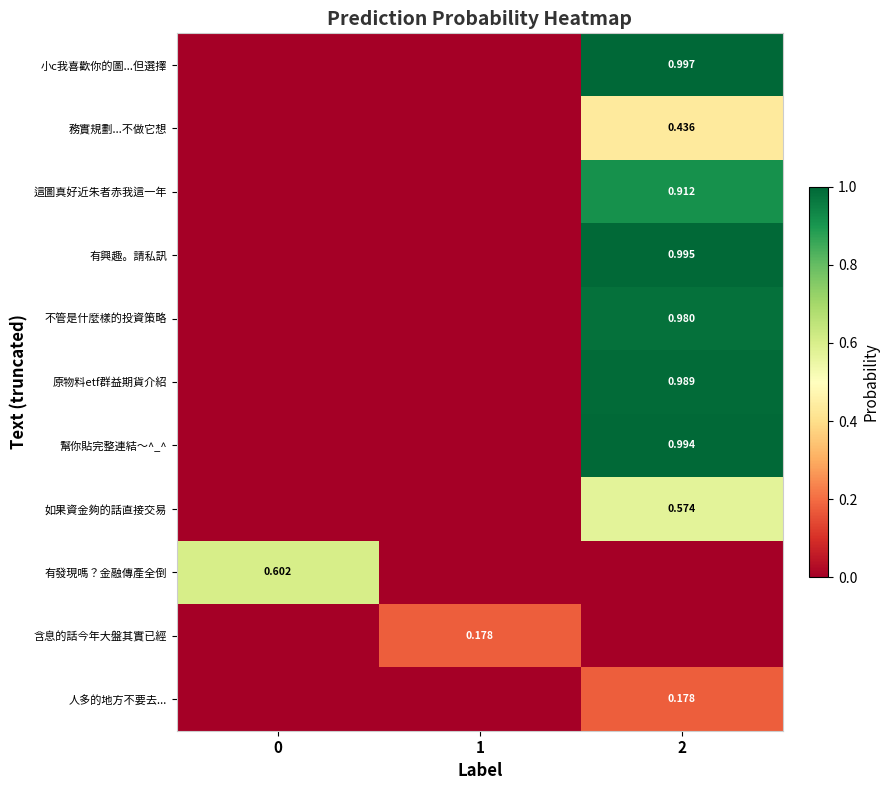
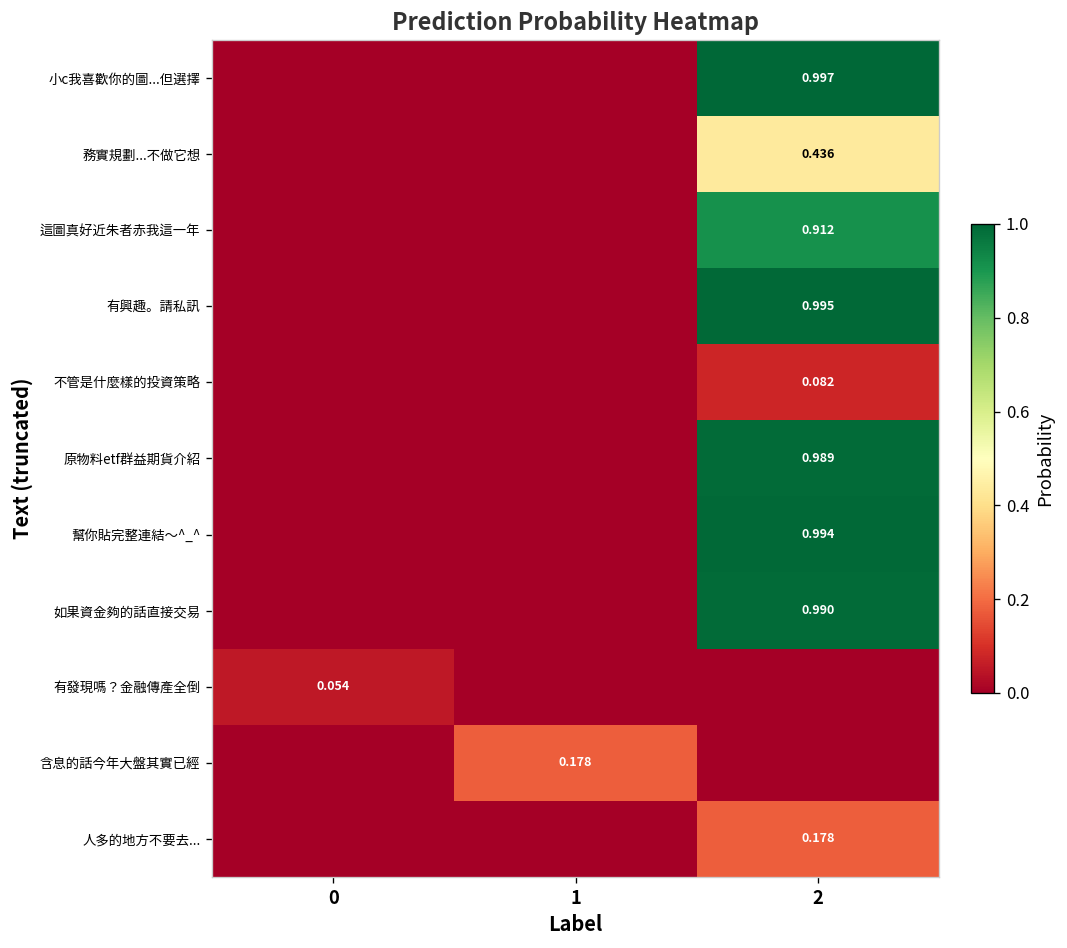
不管是什麼樣的投資策略, 2: 0.980 -> 0.082
如果資金夠的話直接交易, 2: 0.574 -> 0.990
有發現嗎？金融傳產全倒, 0: 0.602 -> 0.054
